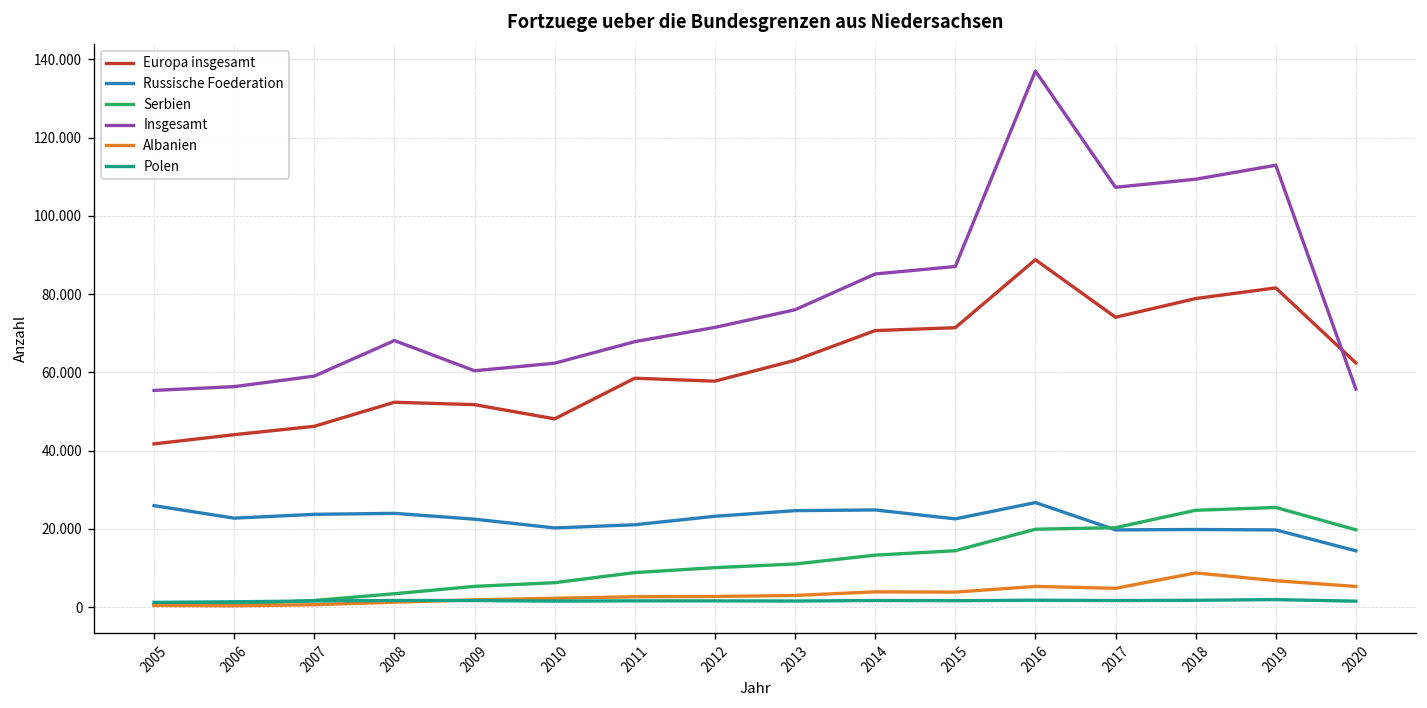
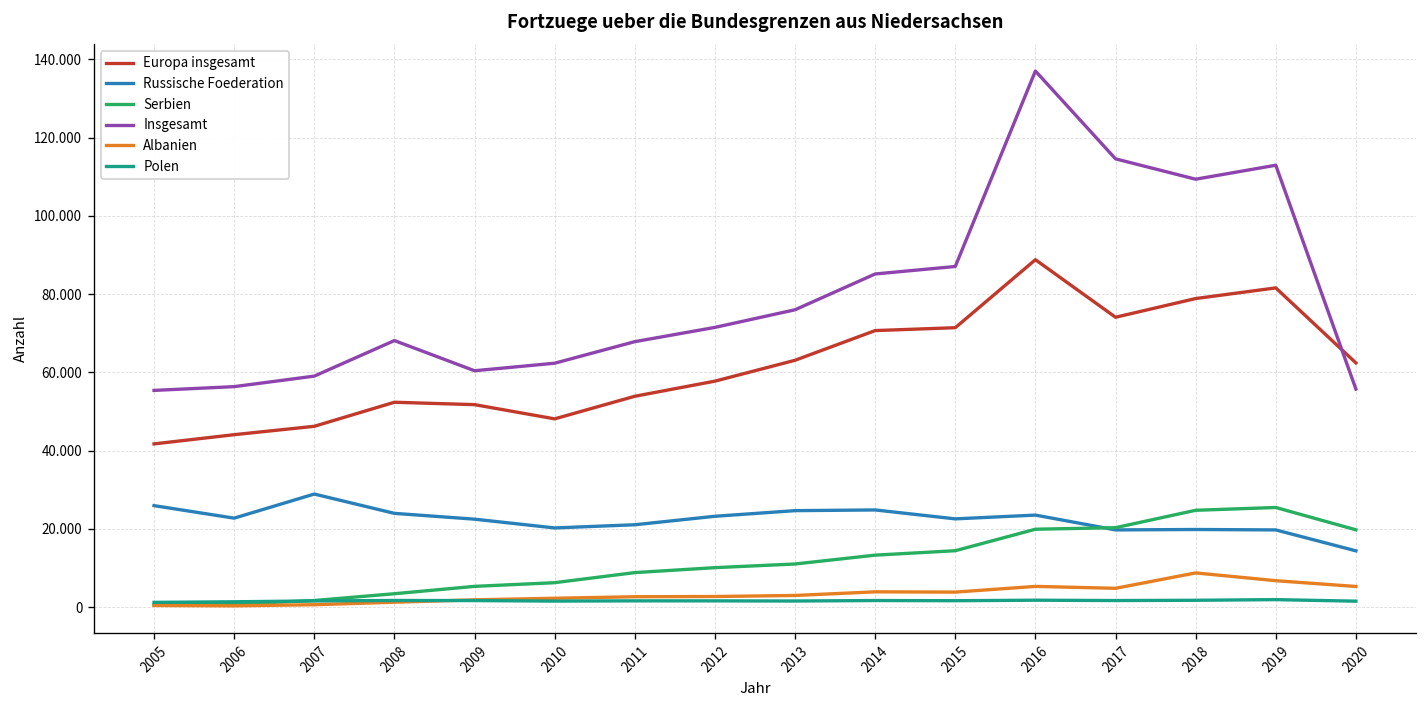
Russische Foederation, 2007: 24 -> 29
Europa insgesamt, 2011: 58 -> 54
Russische Foederation, 2016: 27 -> 24
Insgesamt, 2017: 107 -> 115
